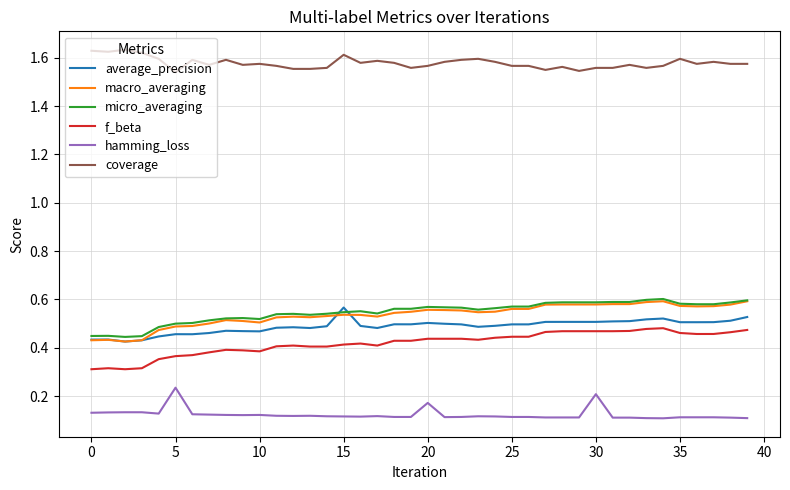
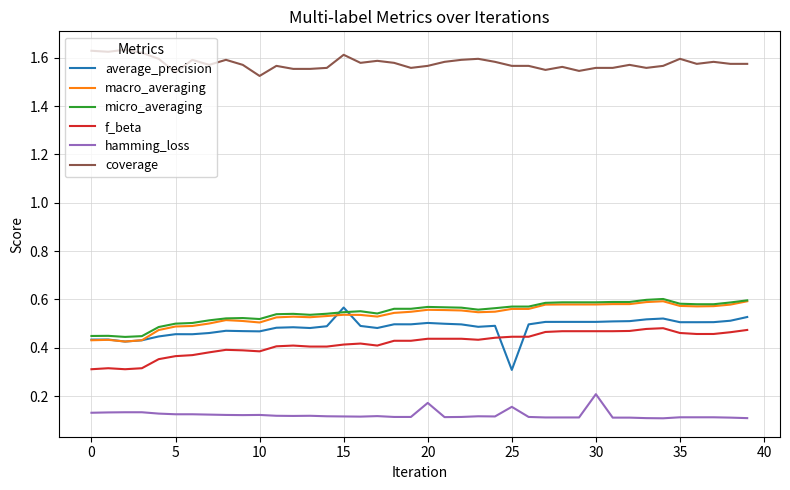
hamming_loss, 5: 0.24 -> 0.13
coverage, 10: 1.58 -> 1.53
average_precision, 25: 0.50 -> 0.31
hamming_loss, 25: 0.11 -> 0.16
